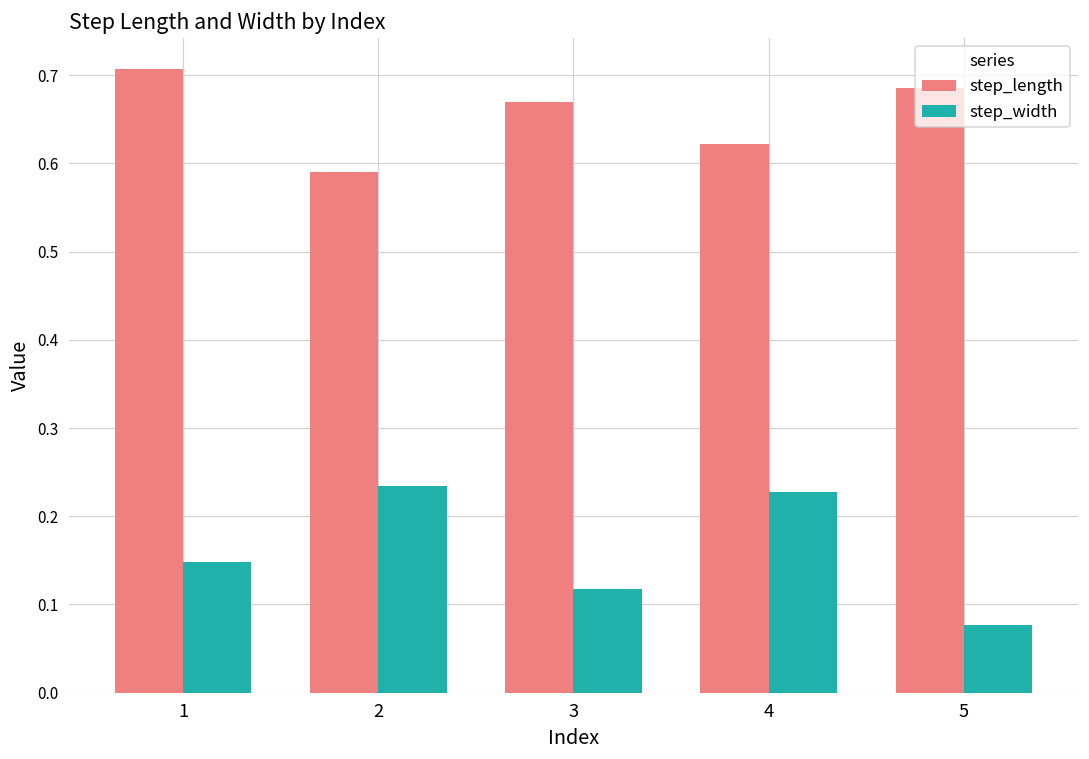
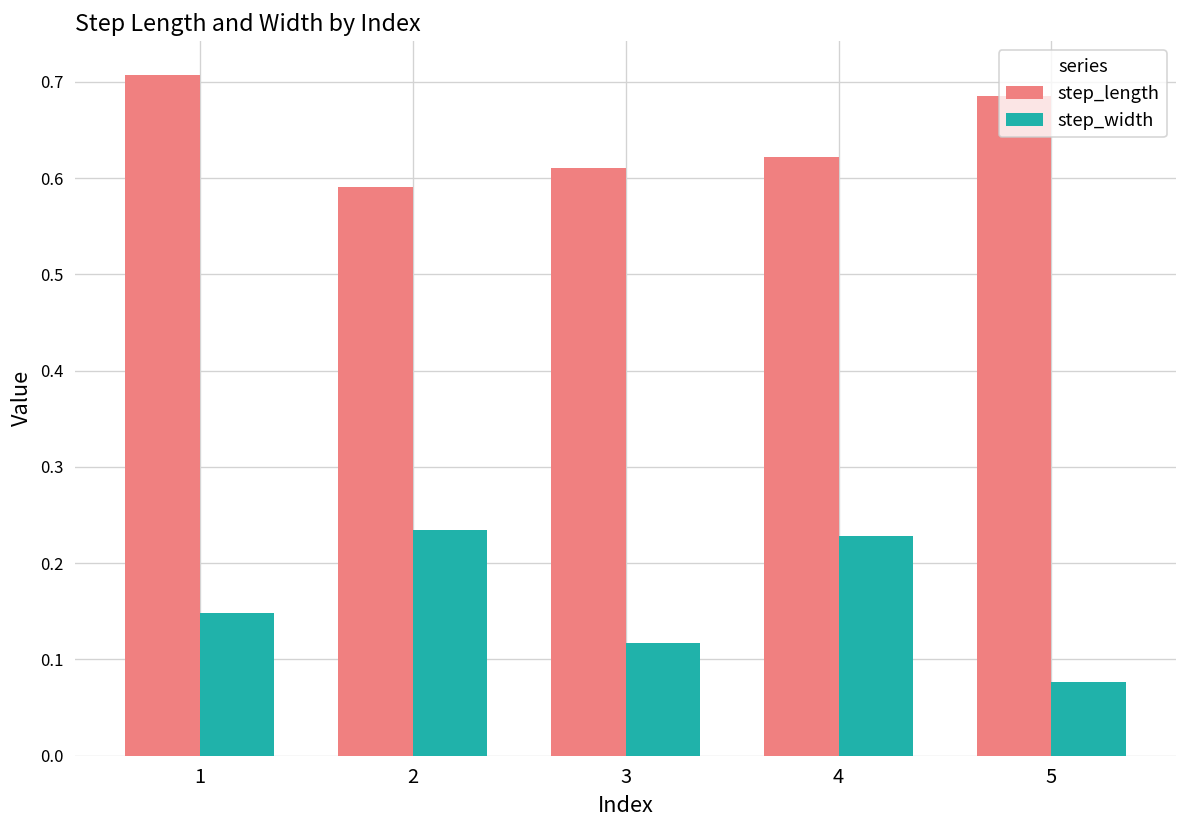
step_length, 3: 0.67 -> 0.61
